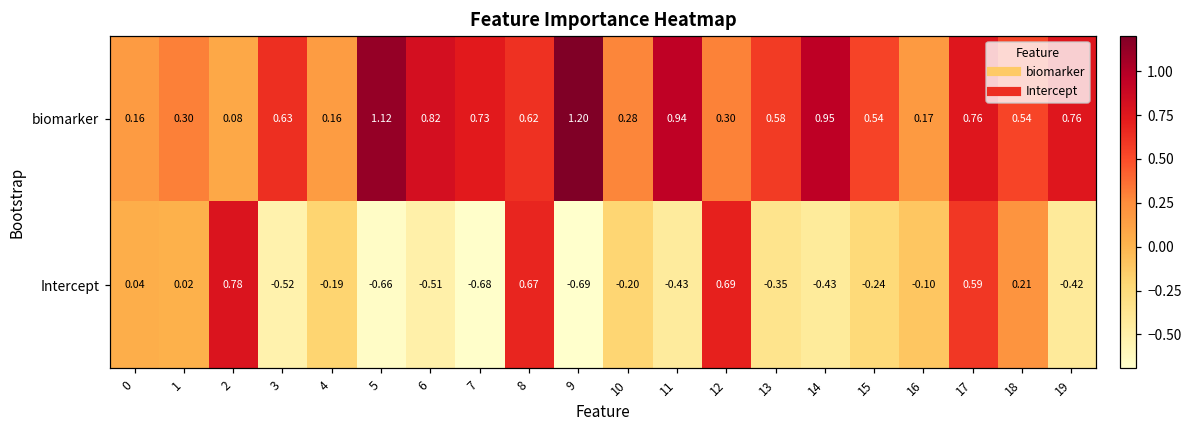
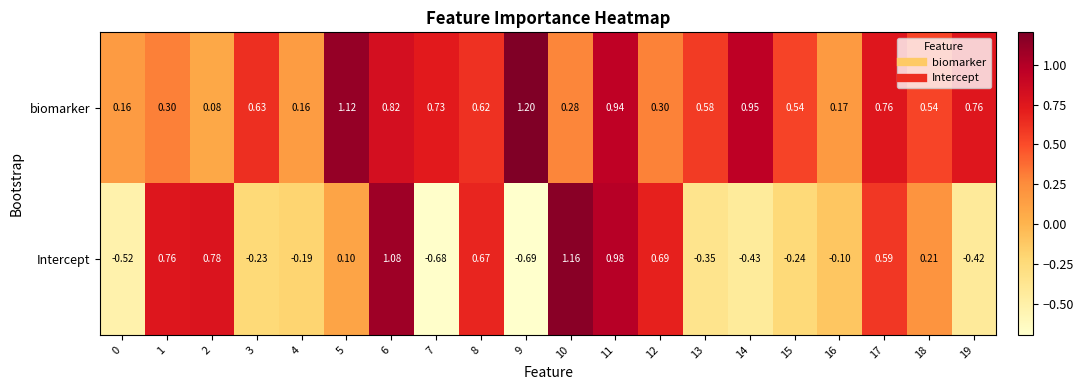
Intercept, 0: 0.04 -> -0.52
Intercept, 1: 0.02 -> 0.76
Intercept, 3: -0.52 -> -0.23
Intercept, 5: -0.66 -> 0.10
Intercept, 6: -0.51 -> 1.08
Intercept, 10: -0.20 -> 1.16
Intercept, 11: -0.43 -> 0.98
